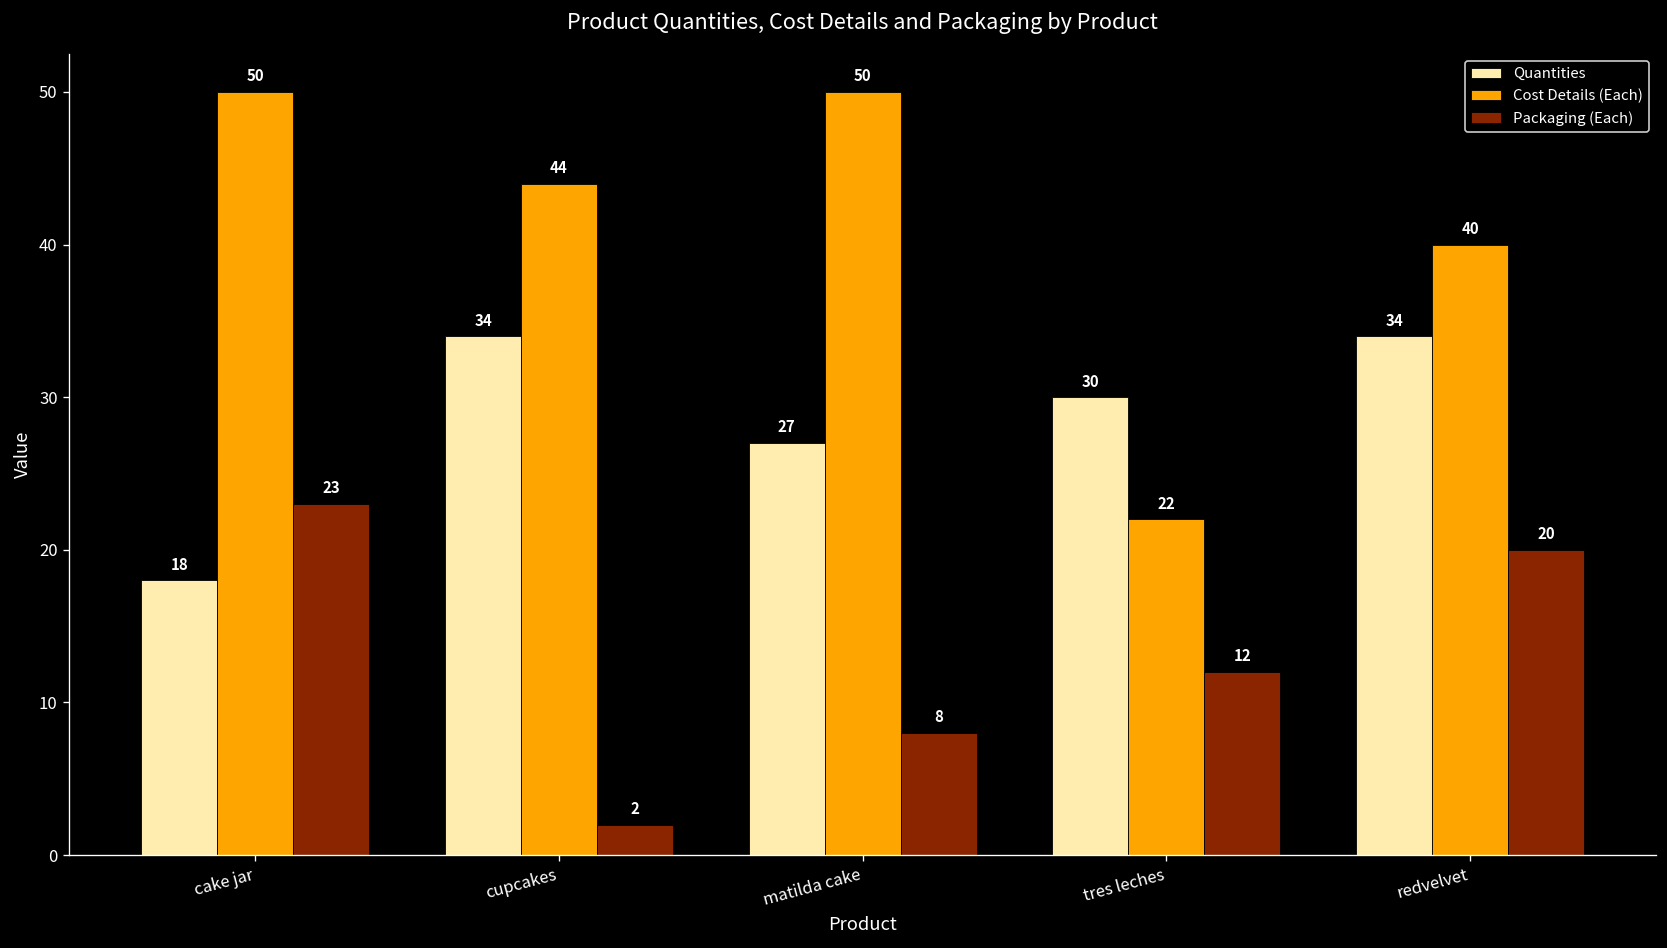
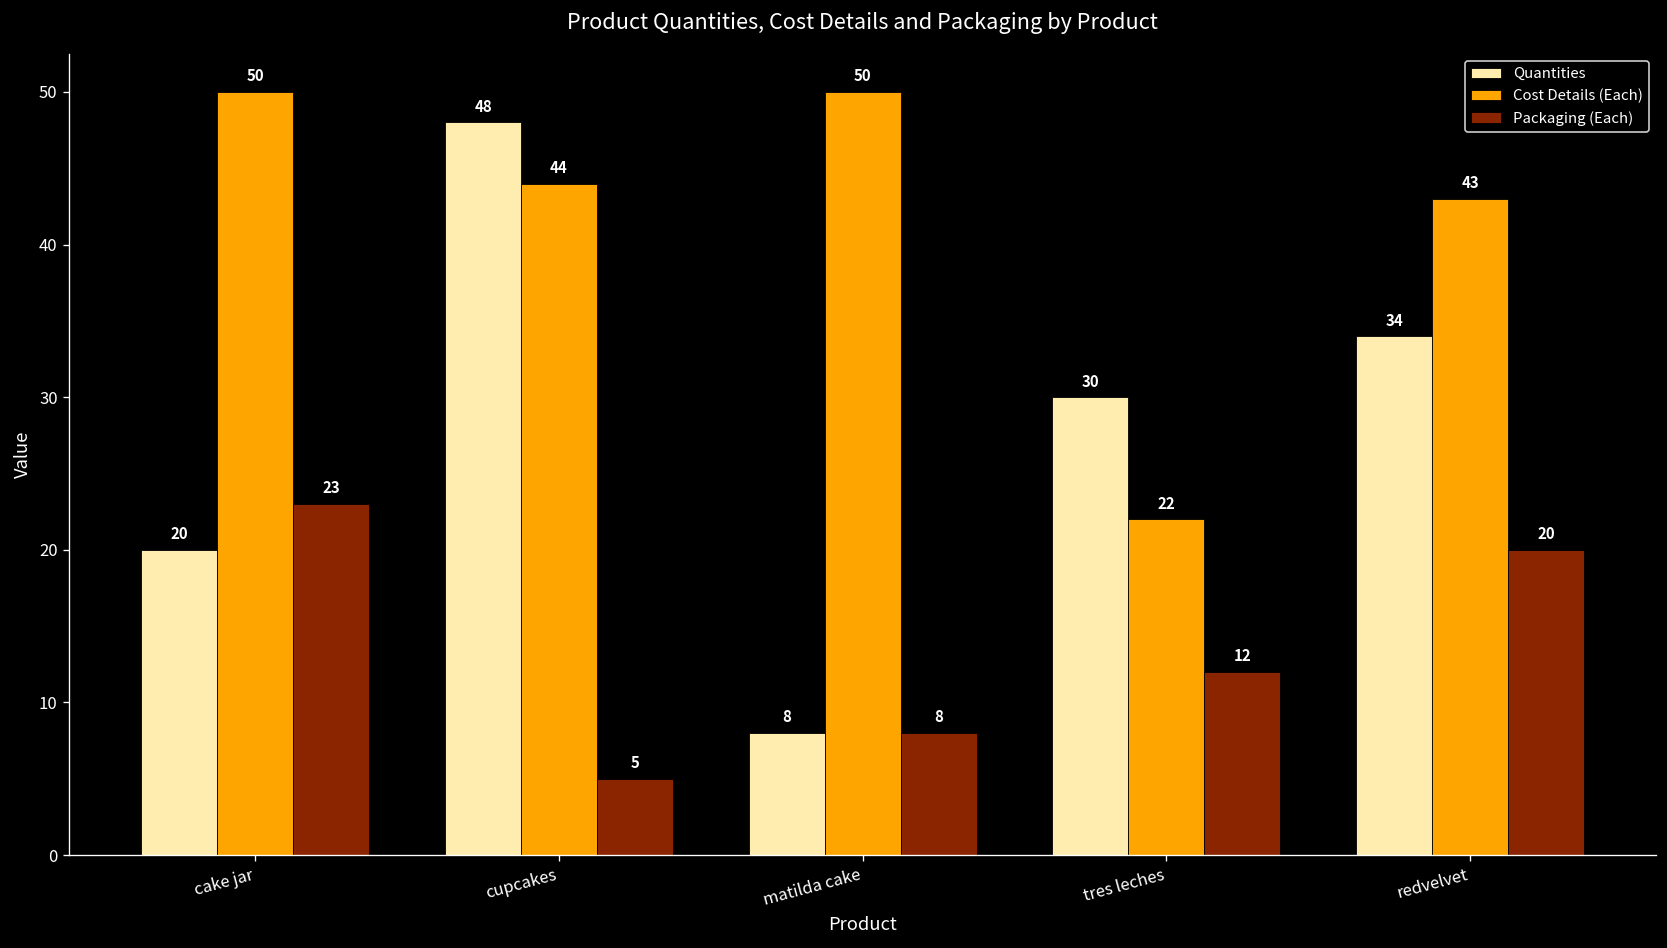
Quantities, cake jar: 18 -> 20
Quantities, cupcakes: 34 -> 48
Packaging (Each), cupcakes: 2 -> 5
Quantities, matilda cake: 27 -> 8
Cost Details (Each), redvelvet: 40 -> 43
